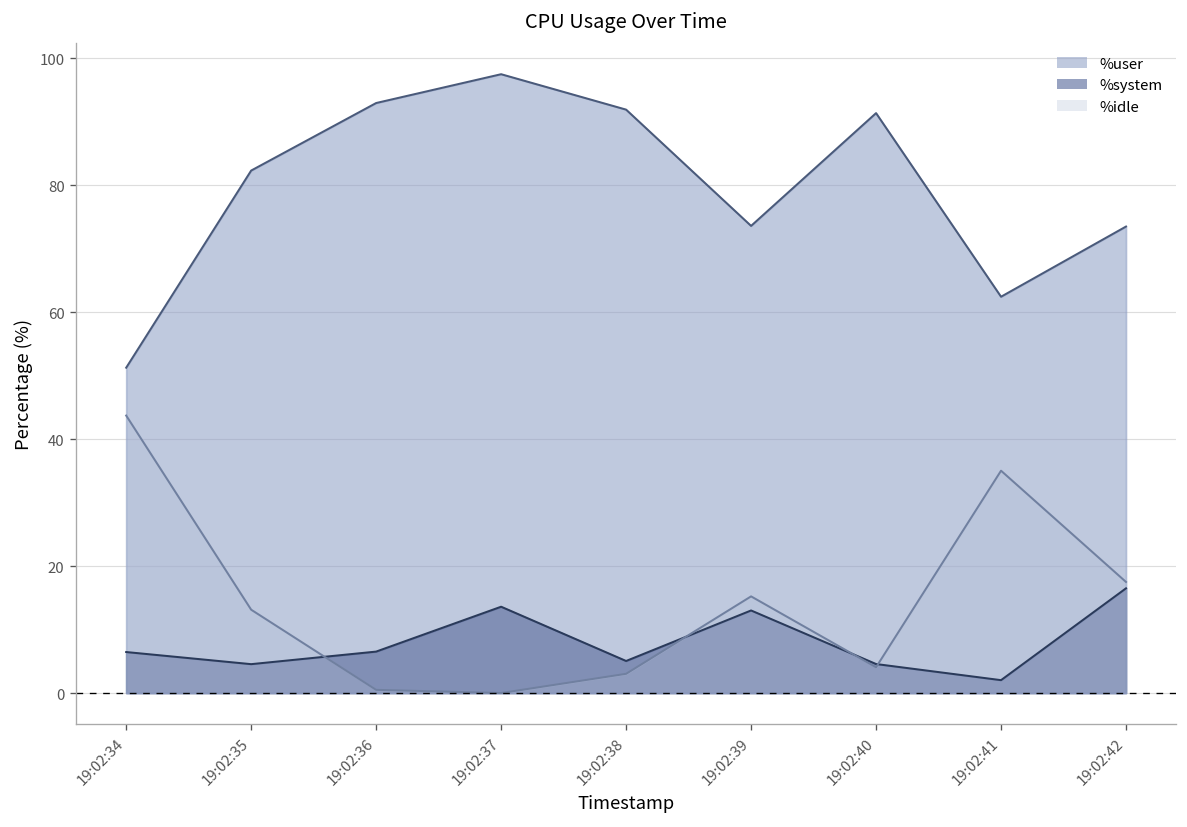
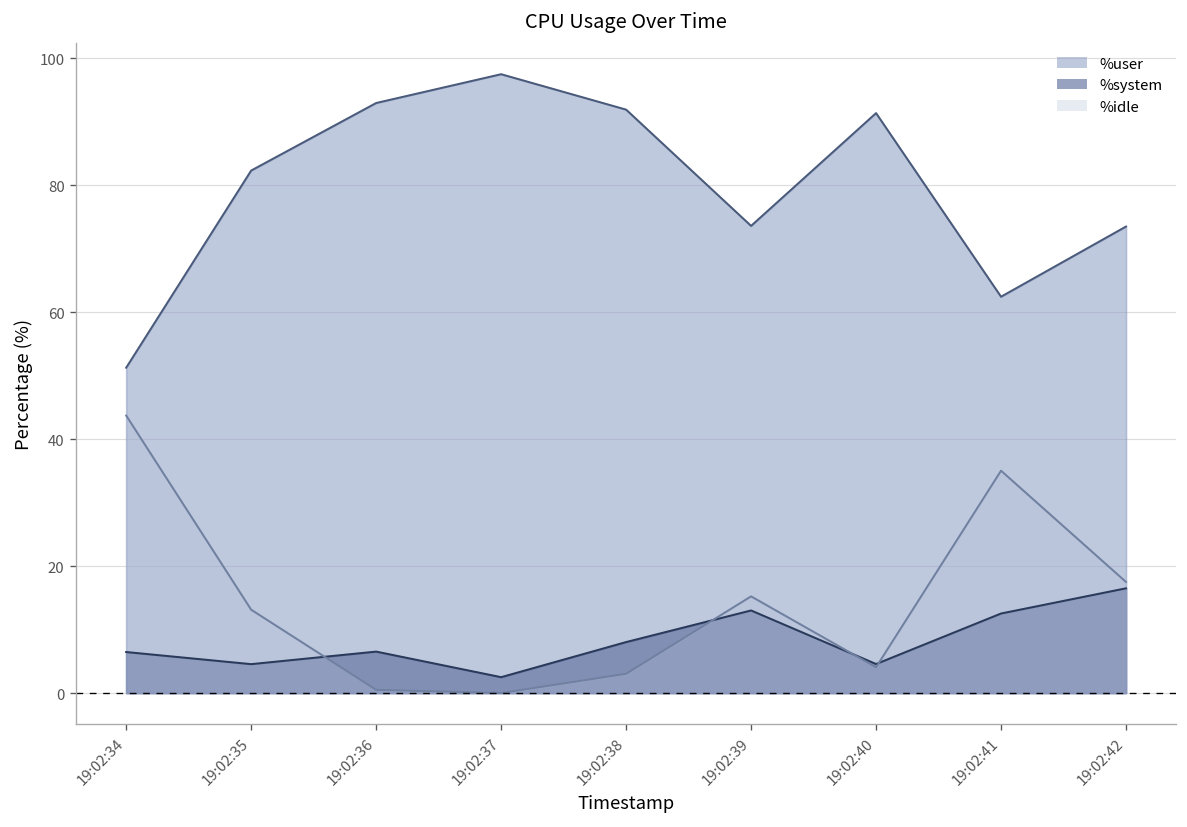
%system, 19:02:37: 14 -> 3
%system, 19:02:38: 5 -> 8
%system, 19:02:41: 2 -> 13
